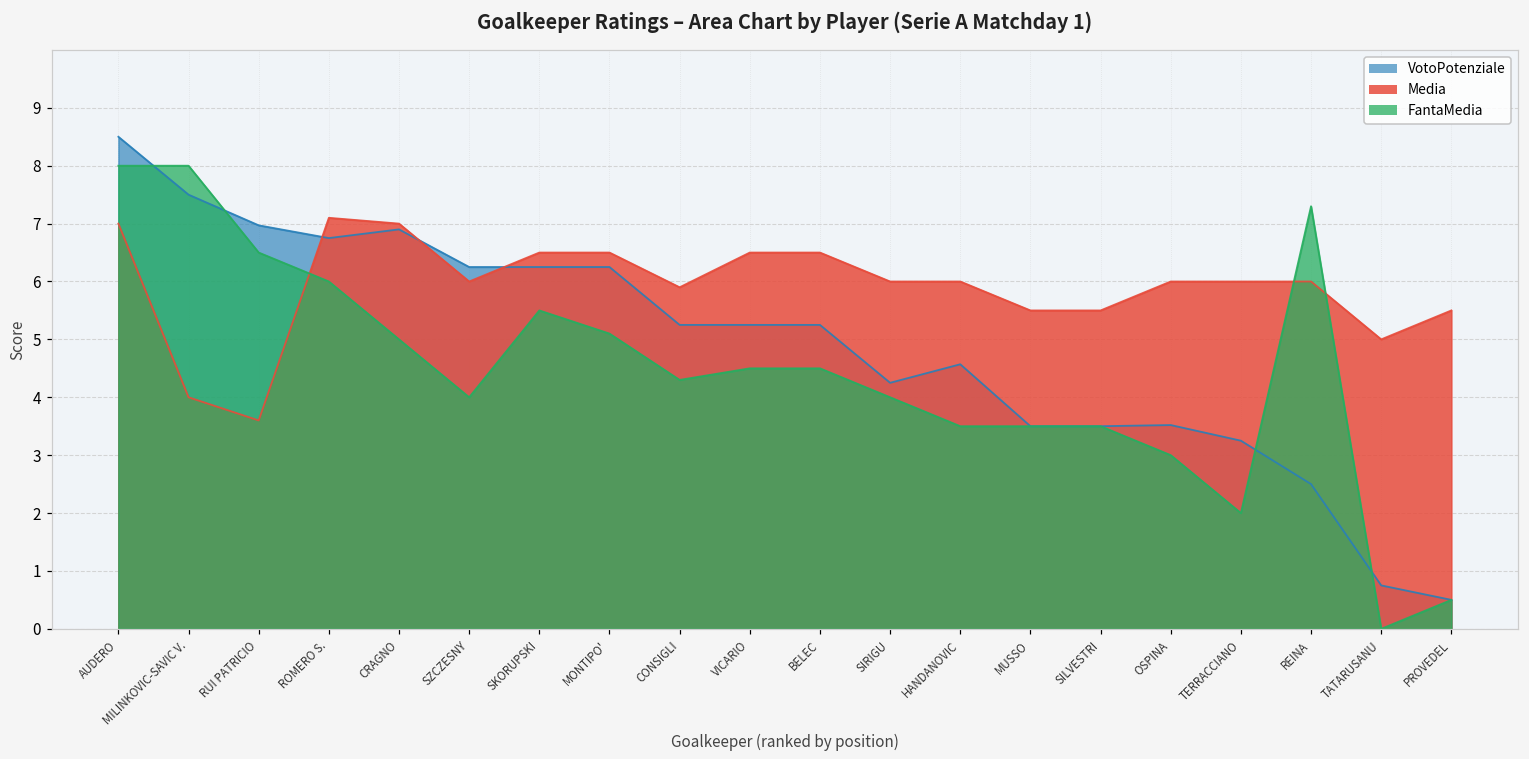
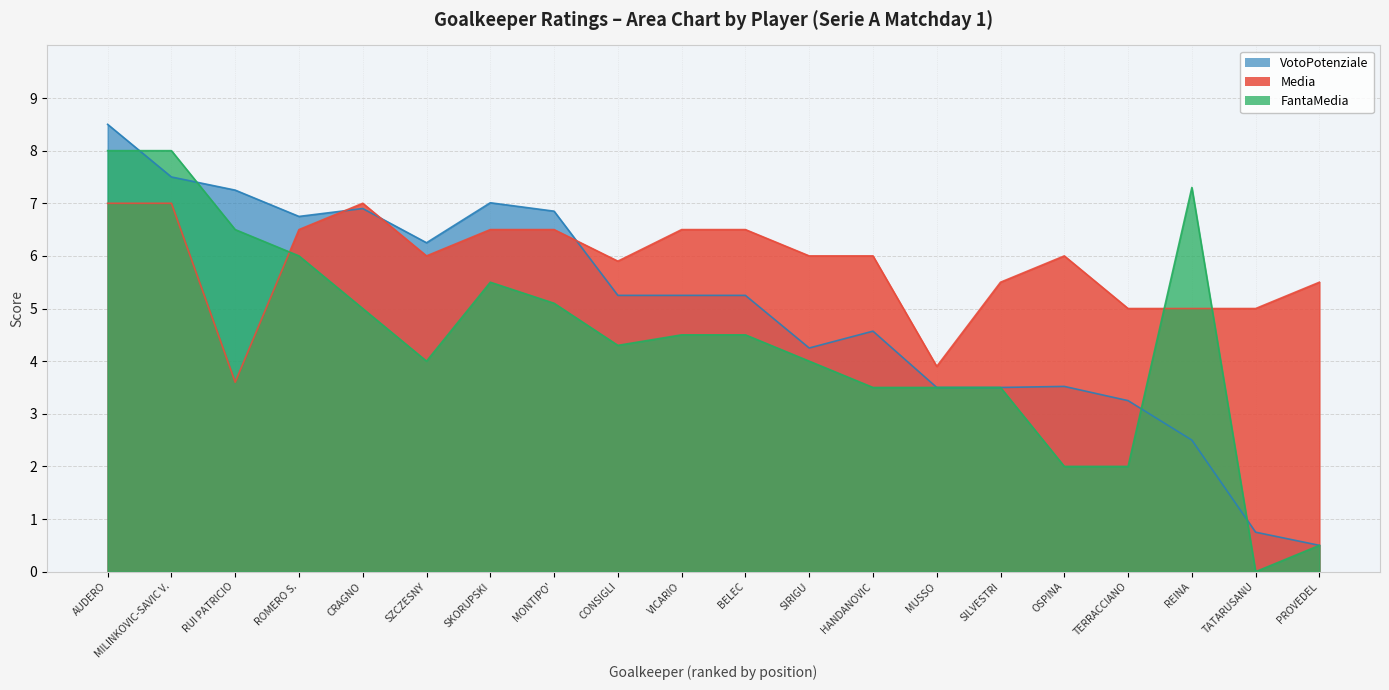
Media, MILINKOVIC-SAVIC V.: 4 -> 7
VotoPotenziale, RUI PATRICIO: 7.0 -> 7.3
Media, ROMERO S.: 7.1 -> 6.5
VotoPotenziale, SKORUPSKI: 6.3 -> 7.0
VotoPotenziale, MONTIPO': 6.3 -> 6.9
Media, MUSSO: 5.5 -> 3.9
FantaMedia, OSPINA: 3 -> 2
Media, TERRACCIANO: 6 -> 5
Media, REINA: 6 -> 5
